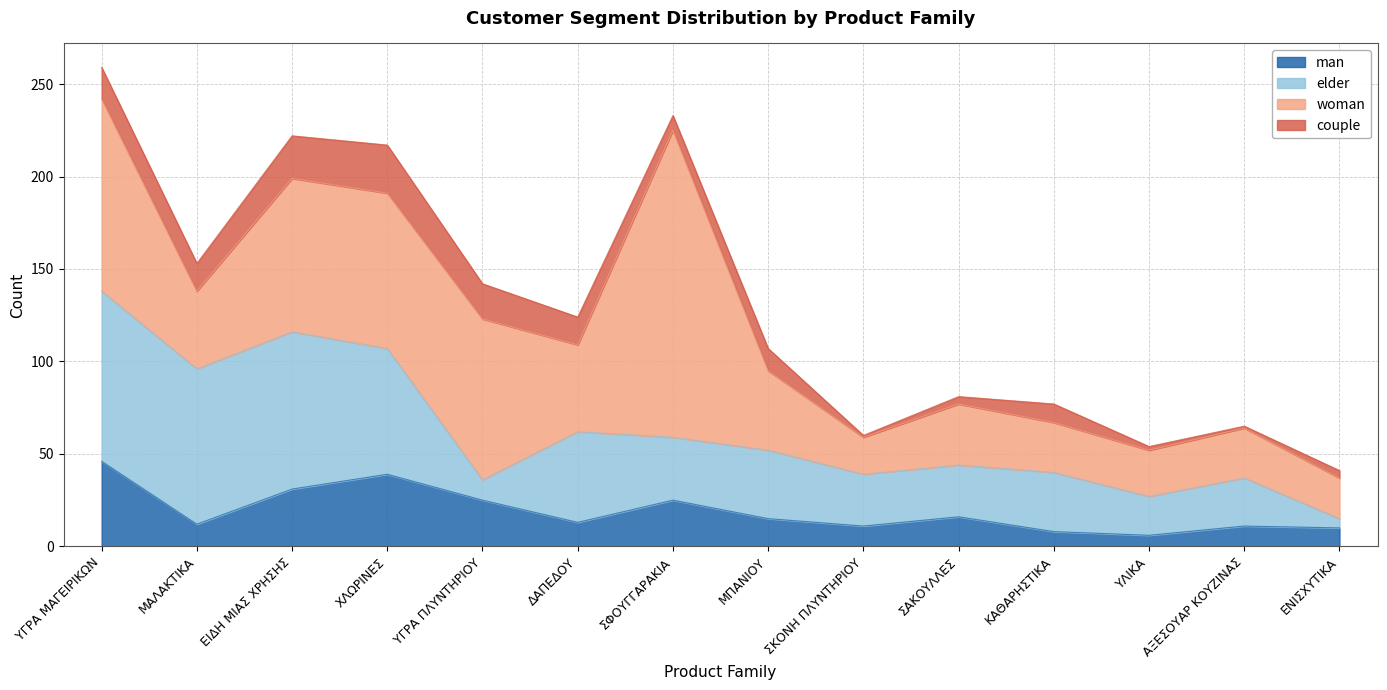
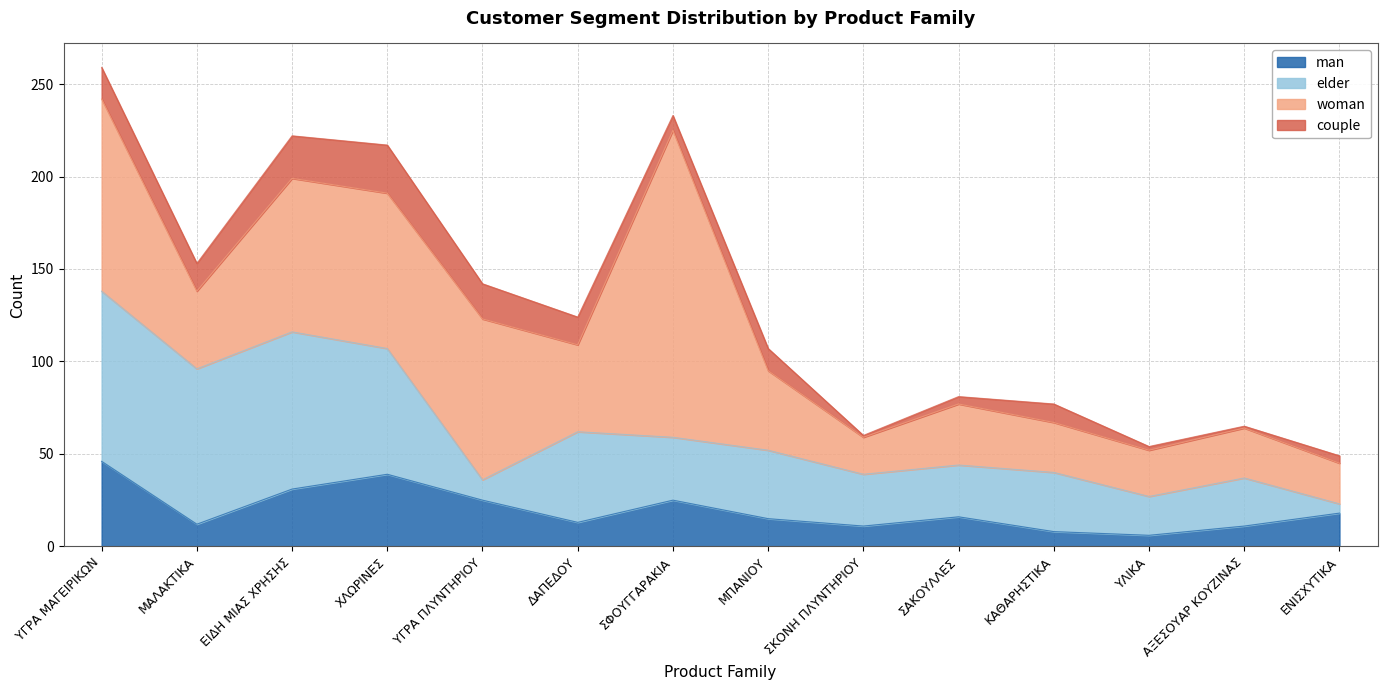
man, ΕΝΙΣΧΥΤΙΚΑ: 10 -> 18
